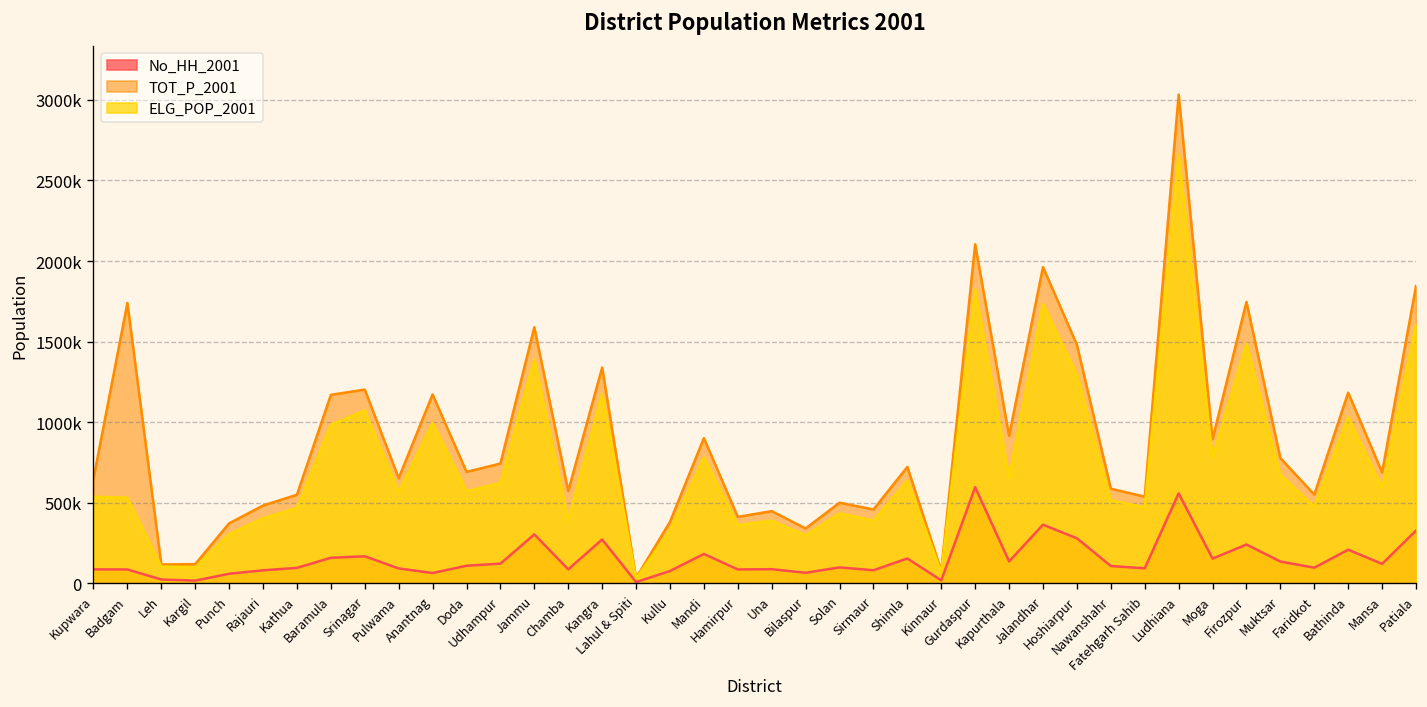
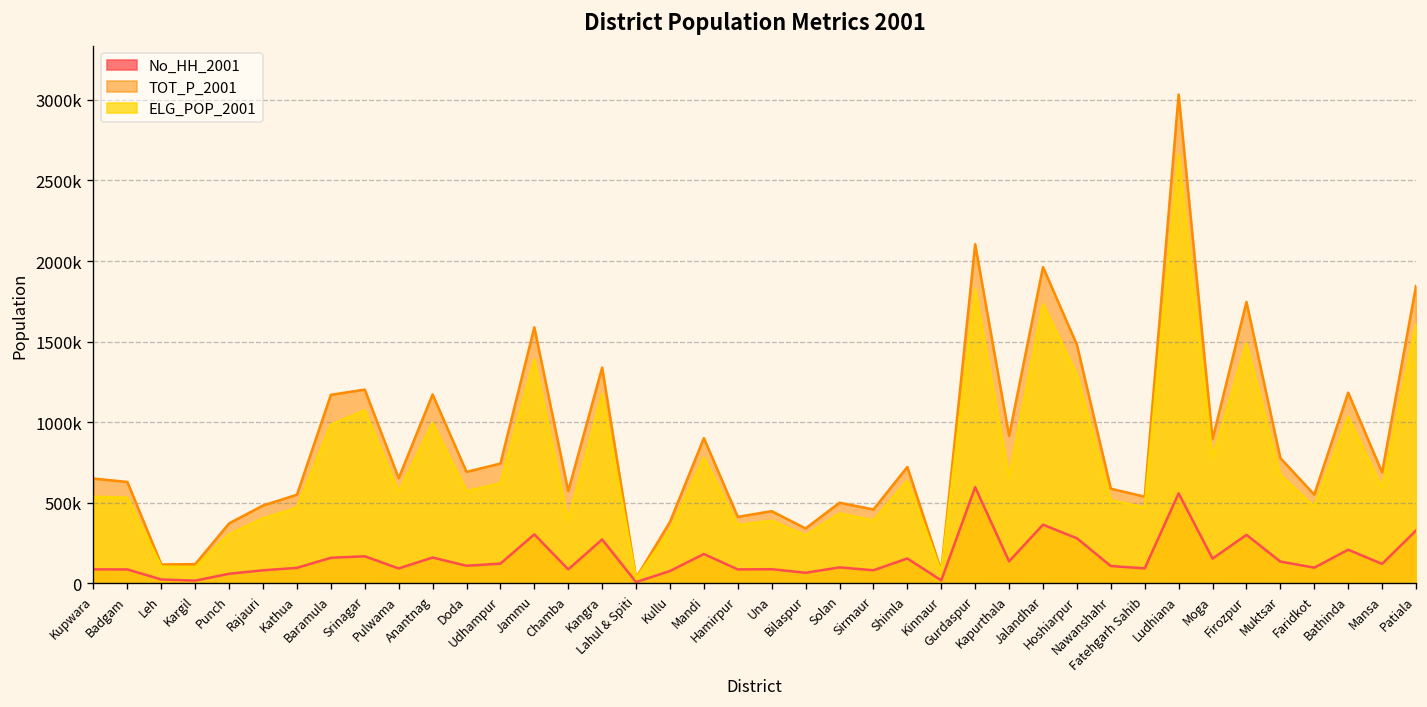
TOT_P_2001, Badgam: 1740000 -> 630000
No_HH_2001, Anantnag: 60000 -> 160000
No_HH_2001, Firozpur: 240000 -> 300000
